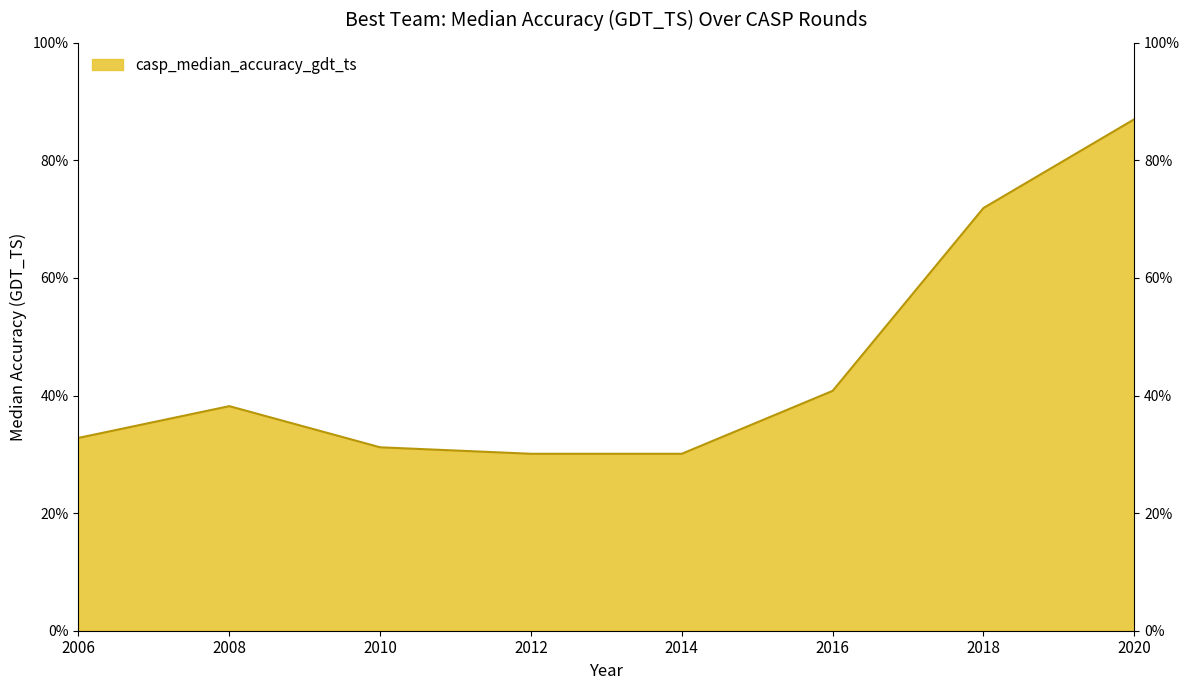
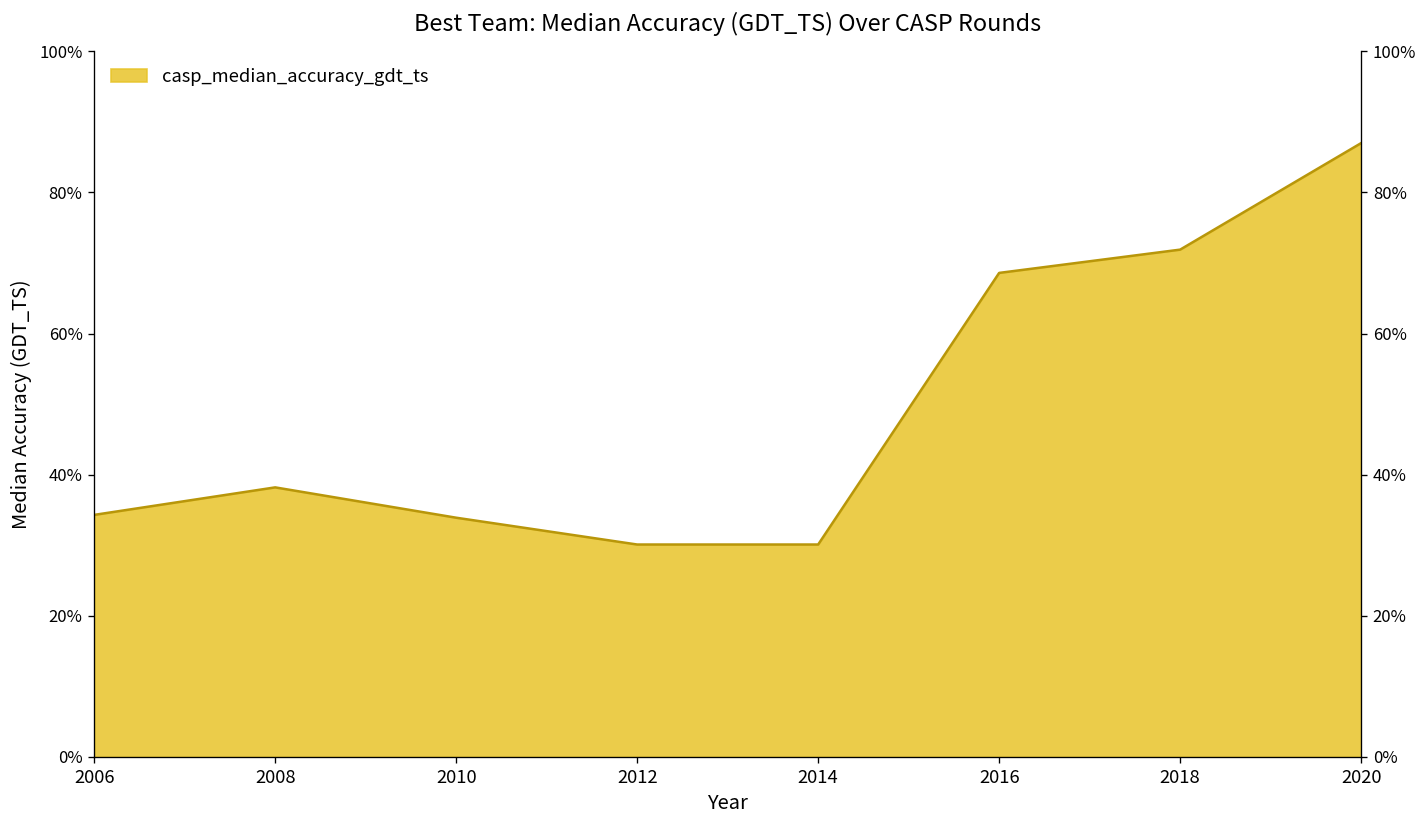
2006: 33% -> 34%
2010: 31% -> 34%
2016: 41% -> 69%
